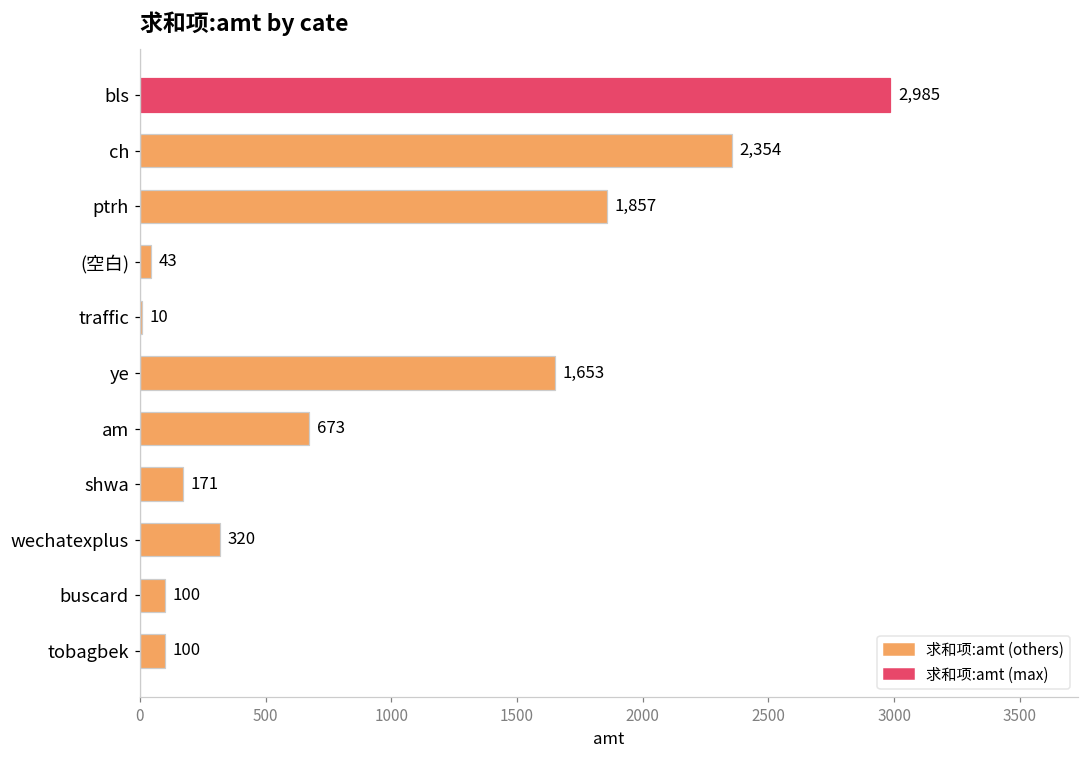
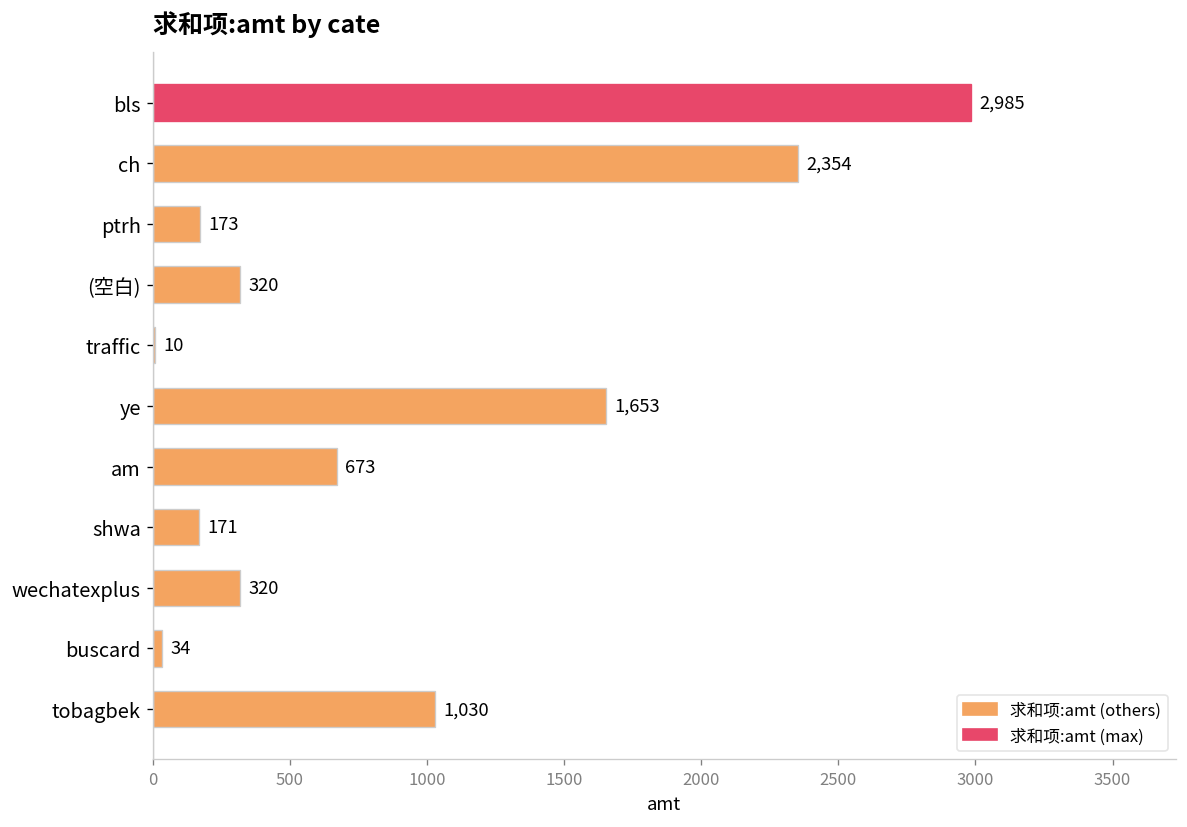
ptrh: 1,857 -> 173
(空白): 43 -> 320
buscard: 100 -> 34
tobagbek: 100 -> 1,030
